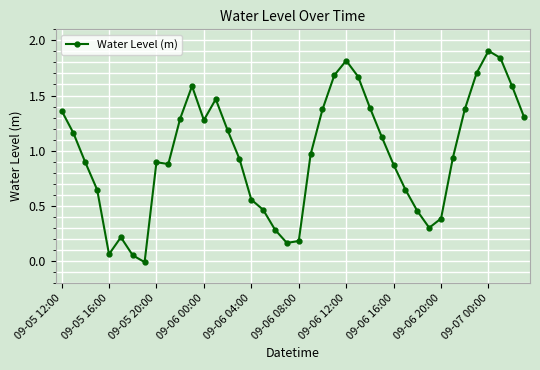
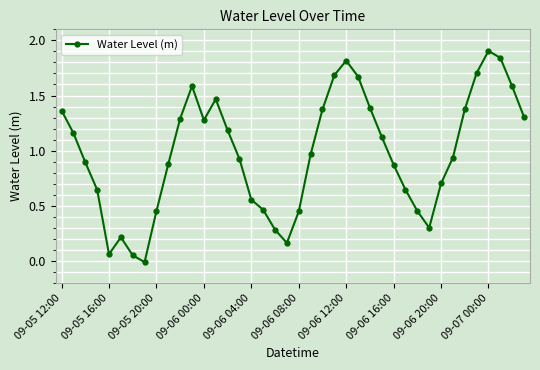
09-05 20:00: 0.90 -> 0.45
09-06 08:00: 0.18 -> 0.45
09-06 20:00: 0.38 -> 0.70
